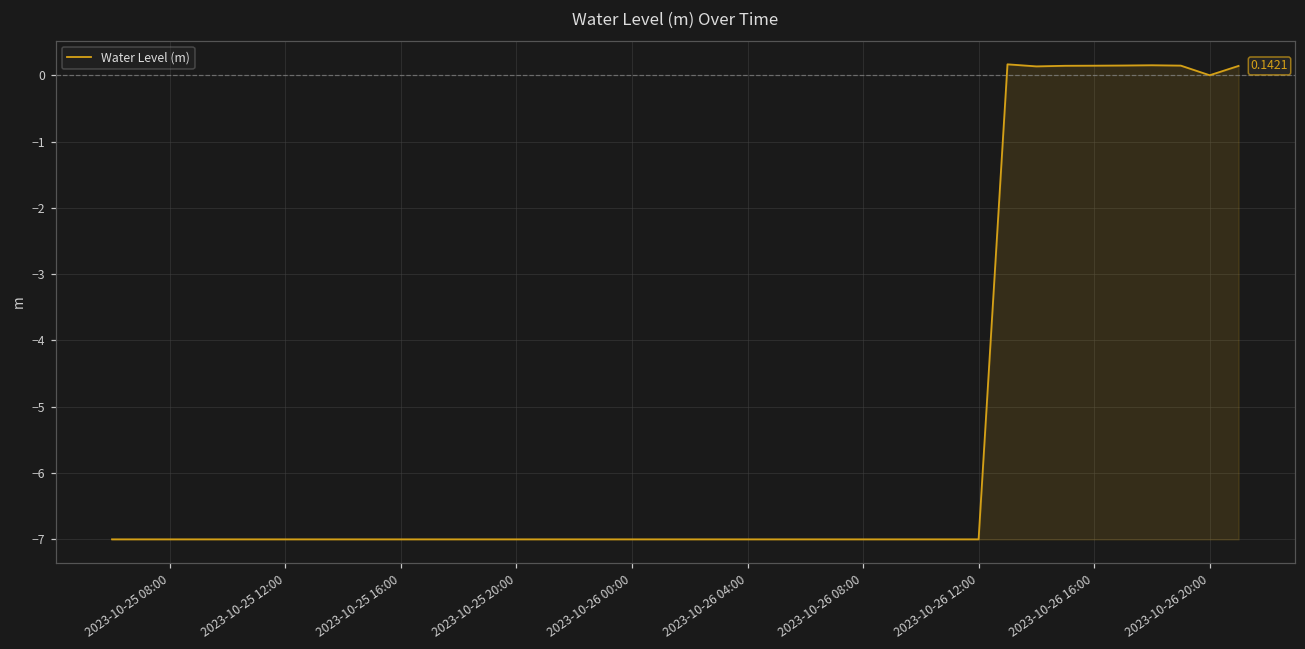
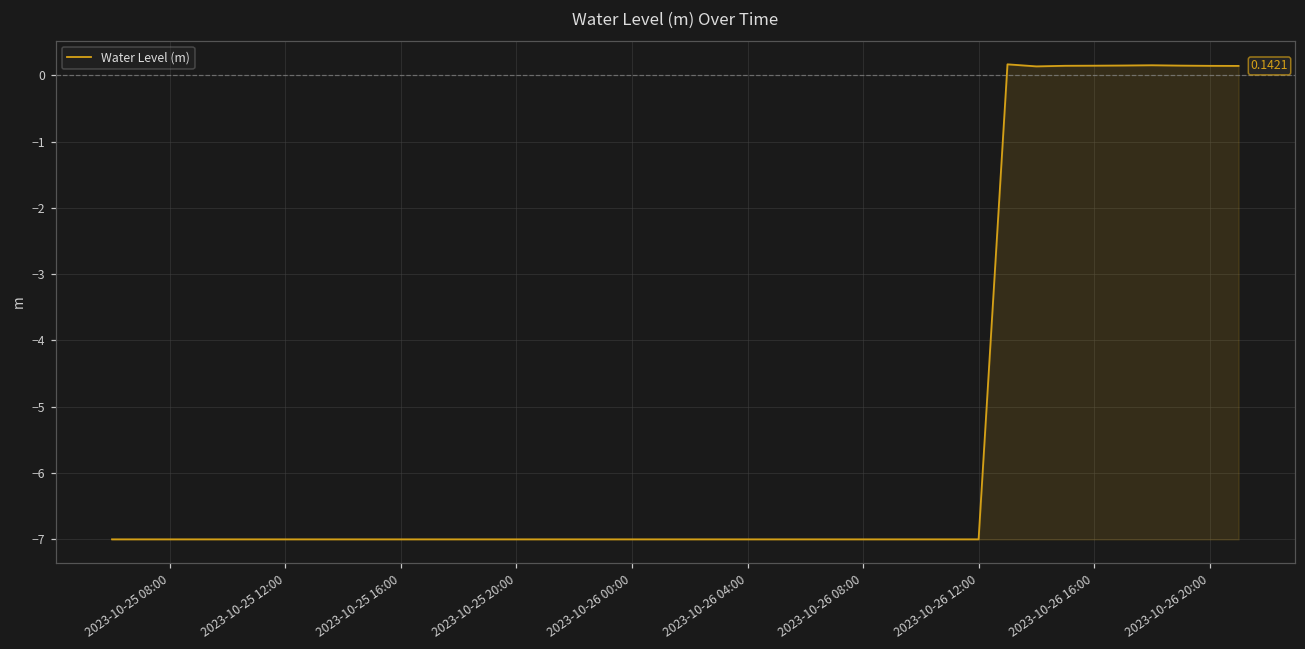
2023-10-26 20:00: 0.0 -> 0.1
